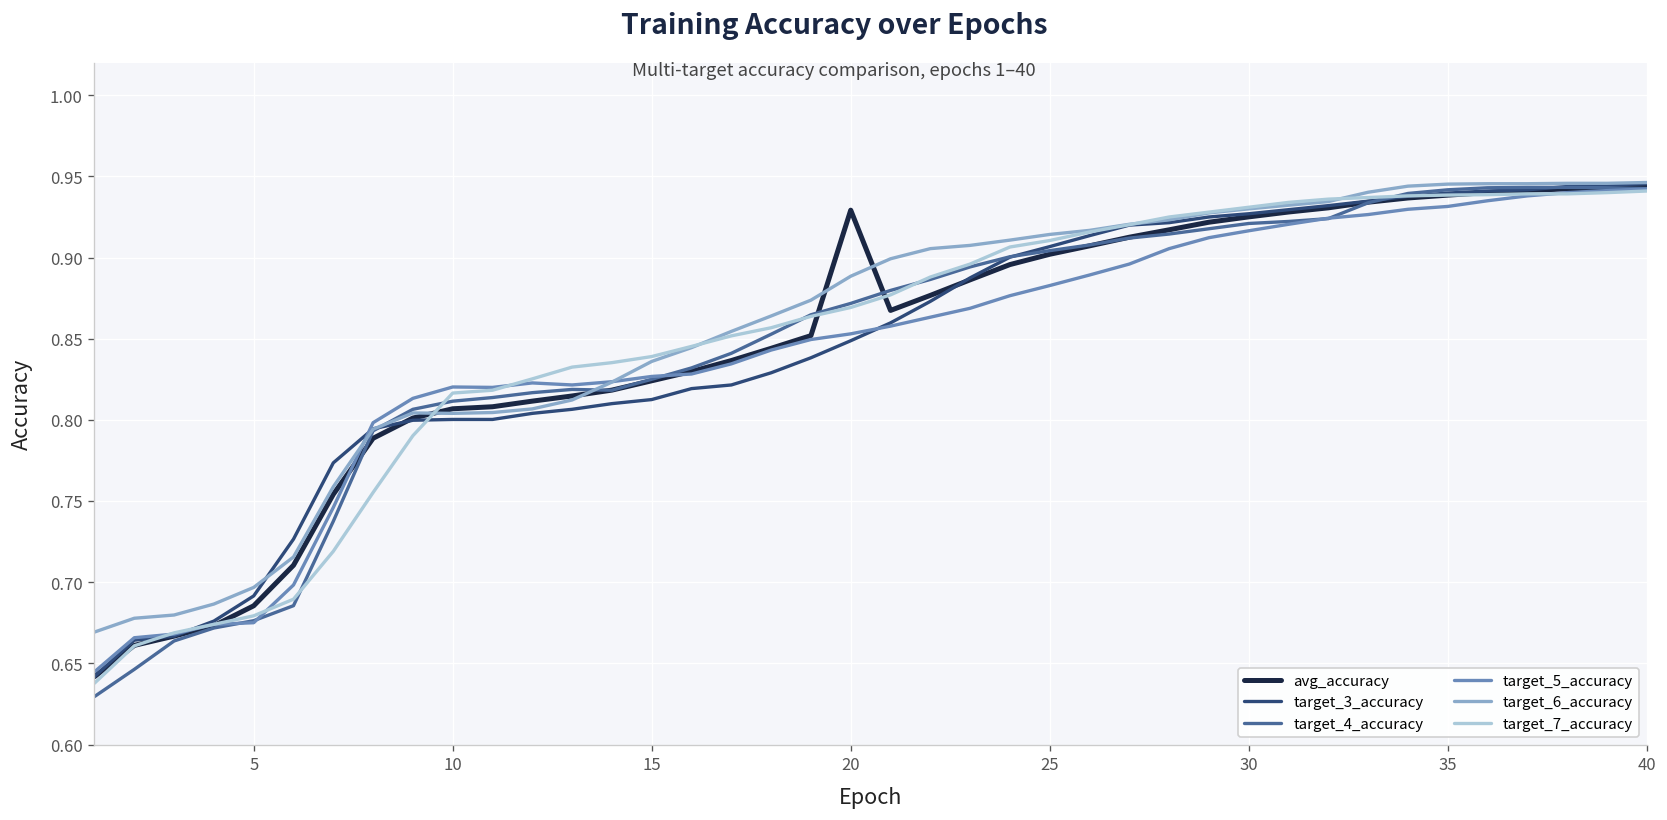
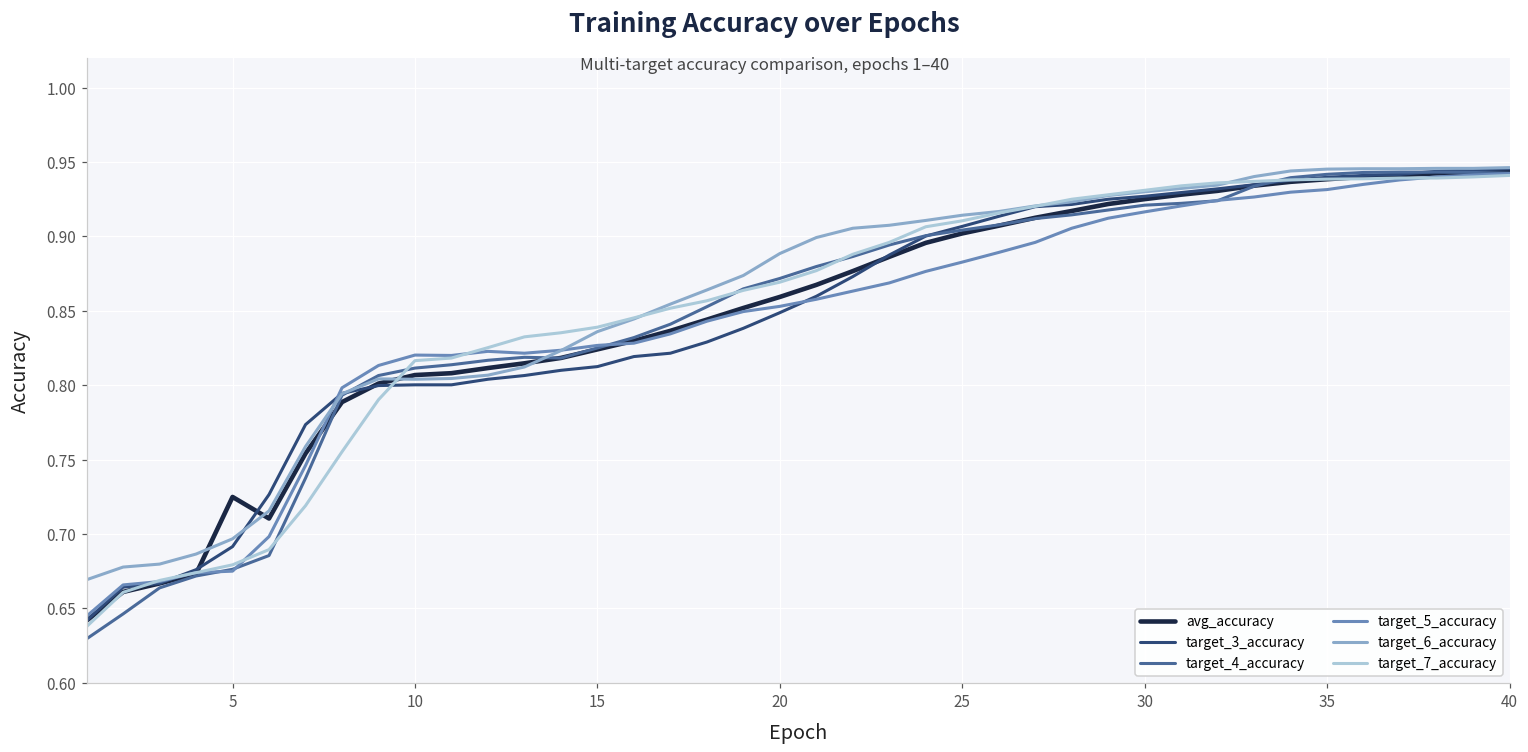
avg_accuracy, 5: 0.686 -> 0.725
avg_accuracy, 20: 0.929 -> 0.859
